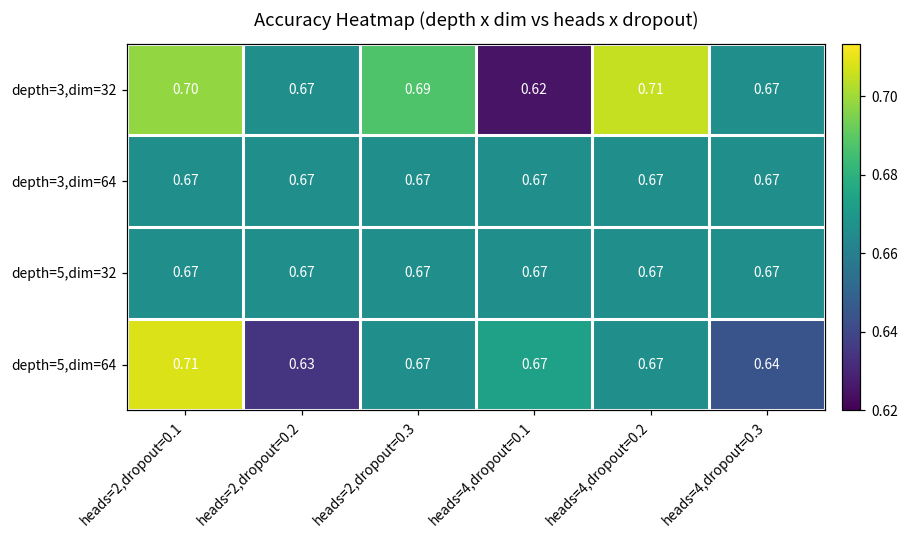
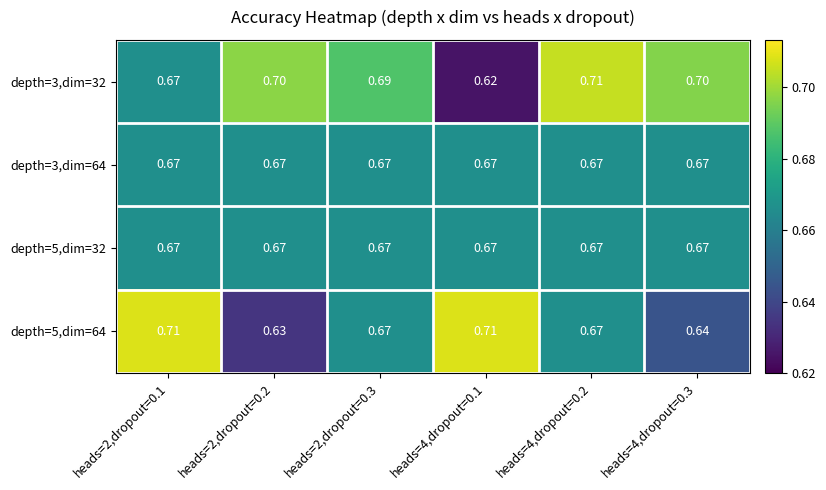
depth=3,dim=32, heads=2,dropout=0.1: 0.70 -> 0.67
depth=3,dim=32, heads=2,dropout=0.2: 0.67 -> 0.70
depth=3,dim=32, heads=4,dropout=0.3: 0.67 -> 0.70
depth=5,dim=64, heads=4,dropout=0.1: 0.67 -> 0.71
